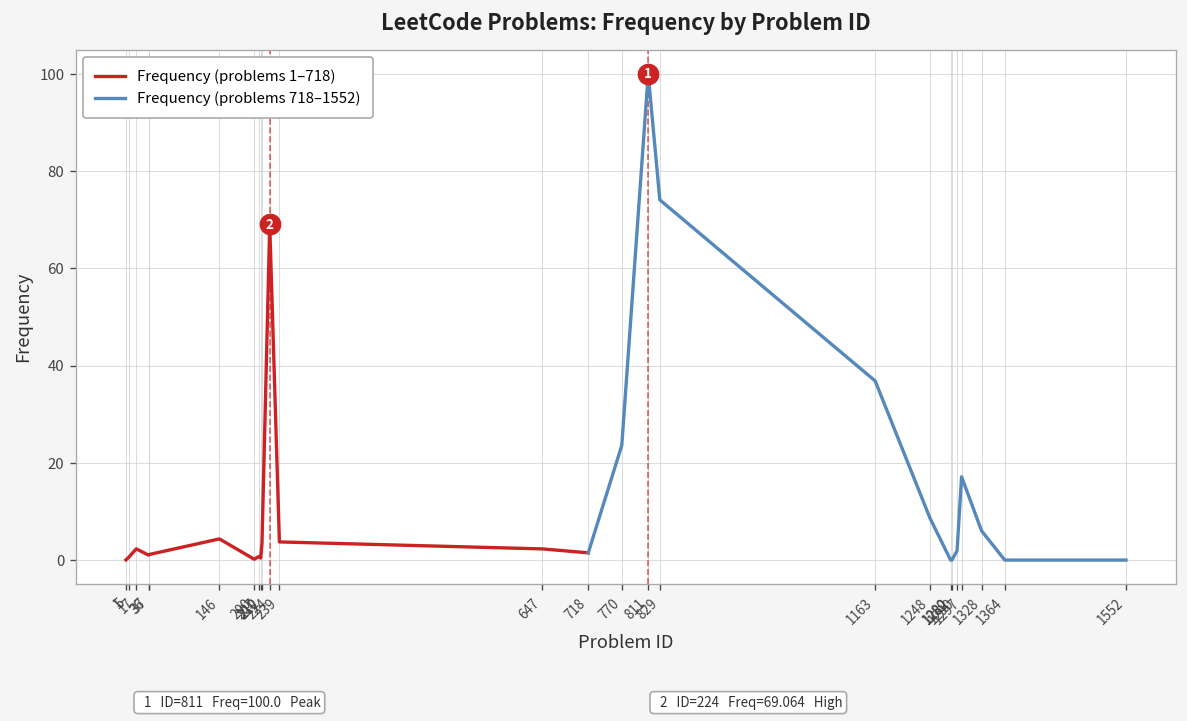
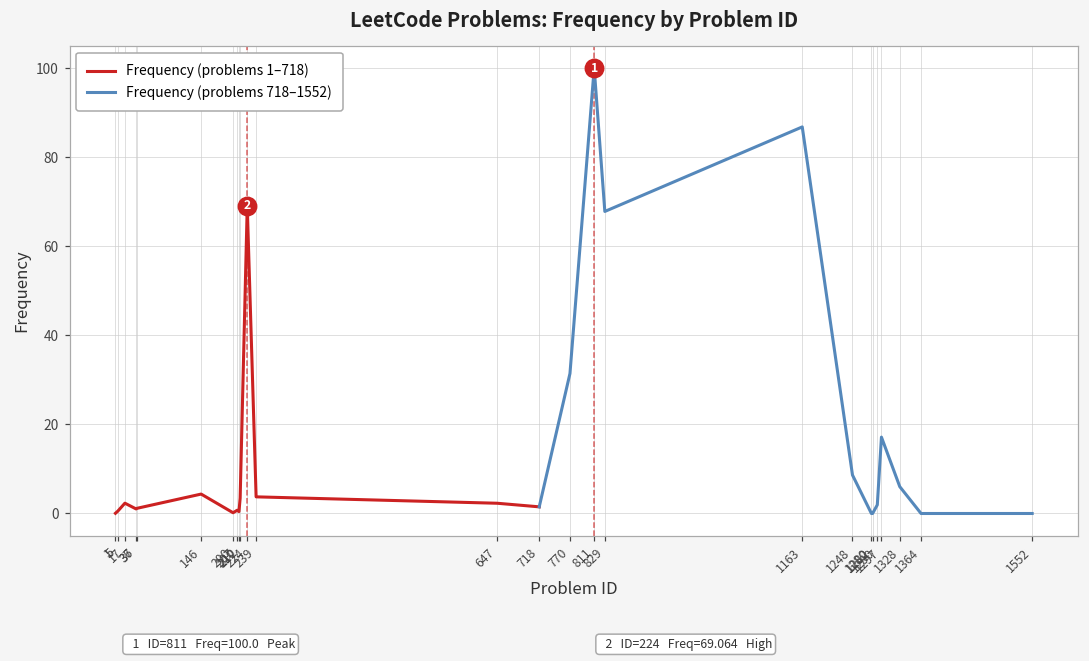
Frequency (problems 718–1552), 770: 24 -> 31
Frequency (problems 718–1552), 829: 74 -> 68
Frequency (problems 718–1552), 1163: 37 -> 87
